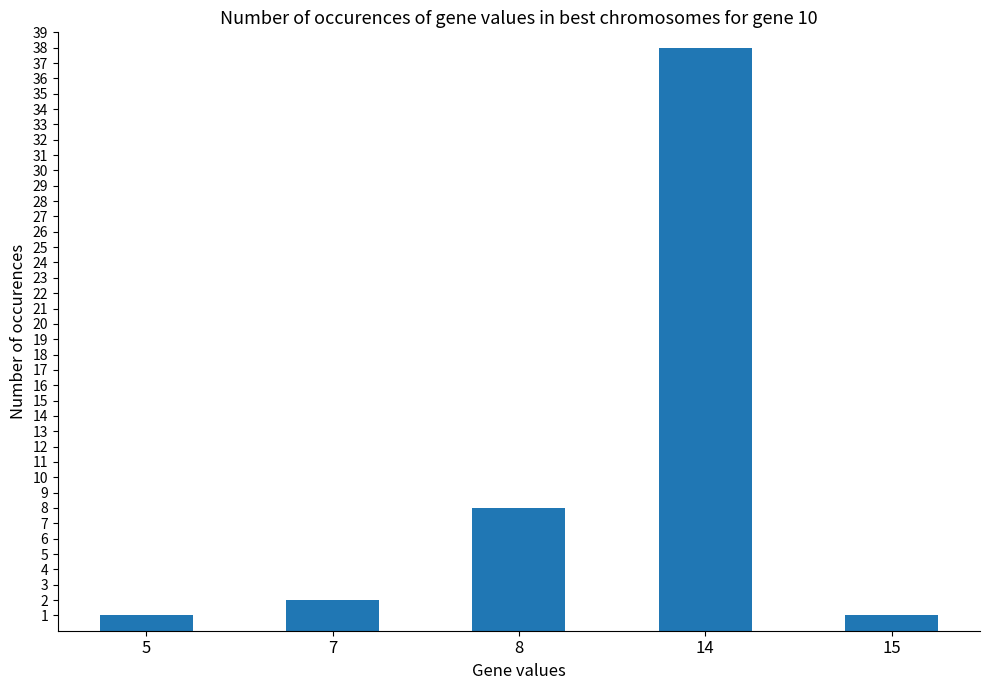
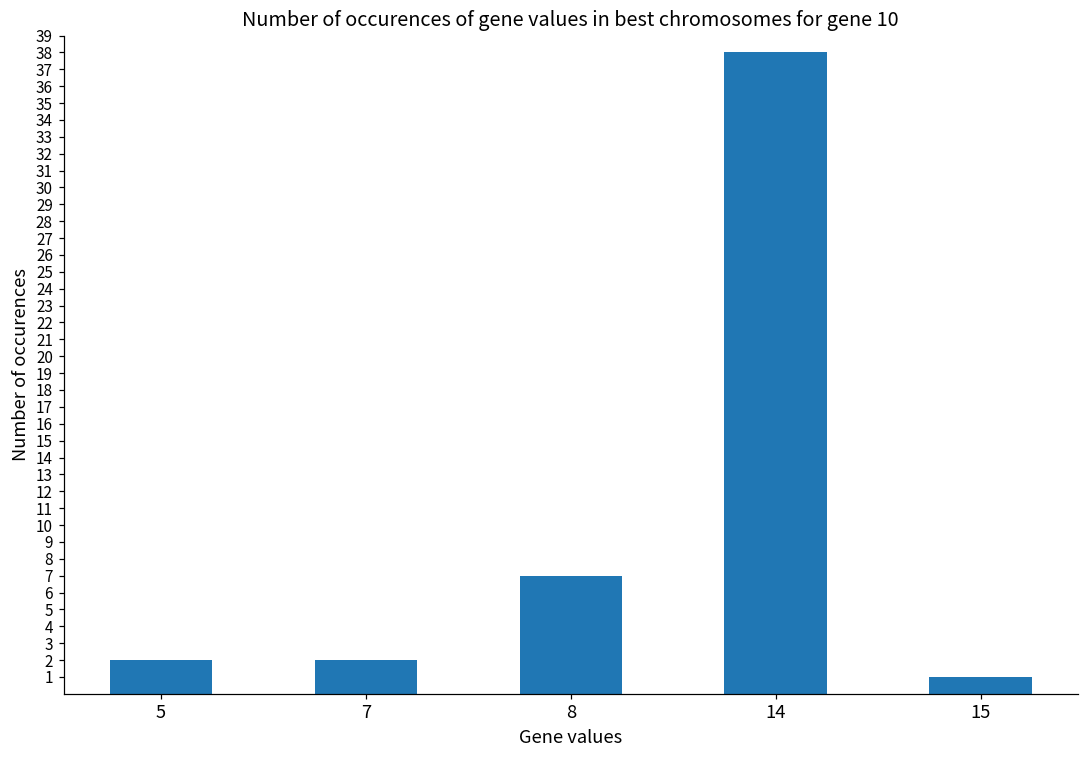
5: 1 -> 2
8: 8 -> 7
